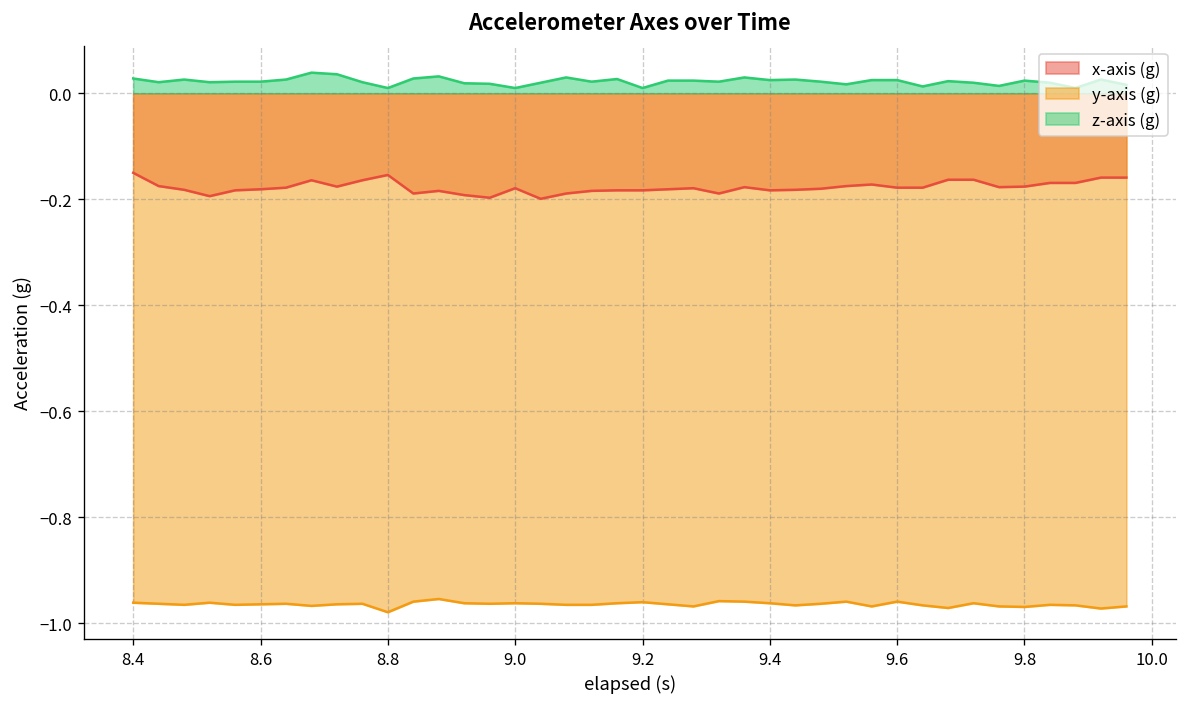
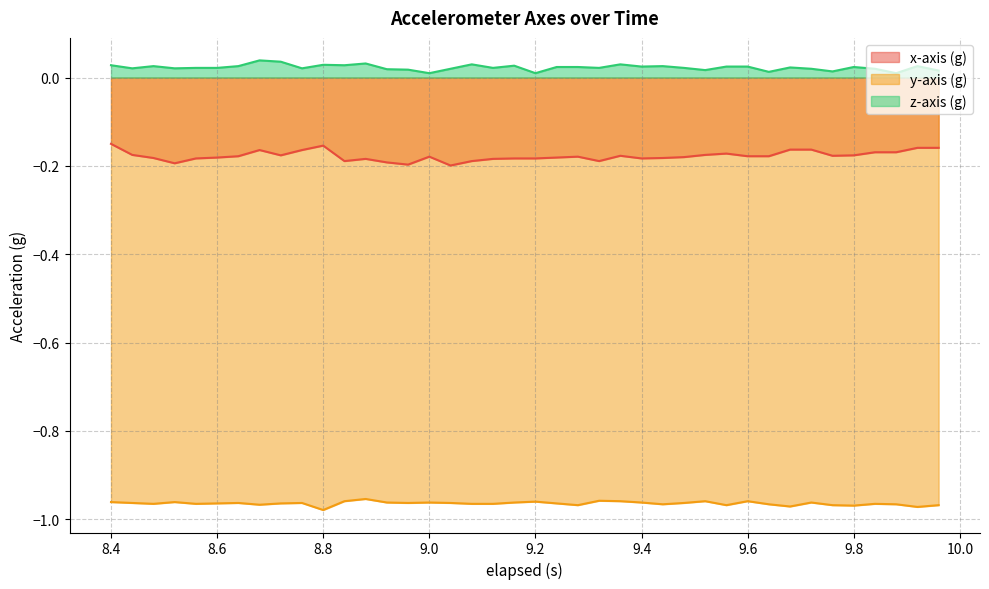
z-axis (g), 8.8: 0.01 -> 0.03
